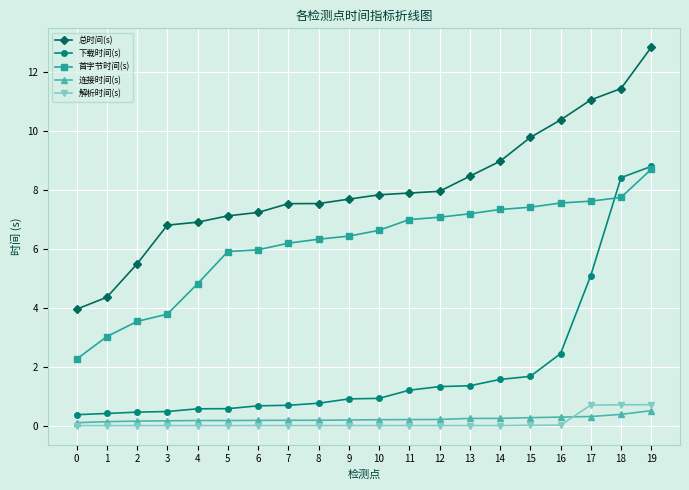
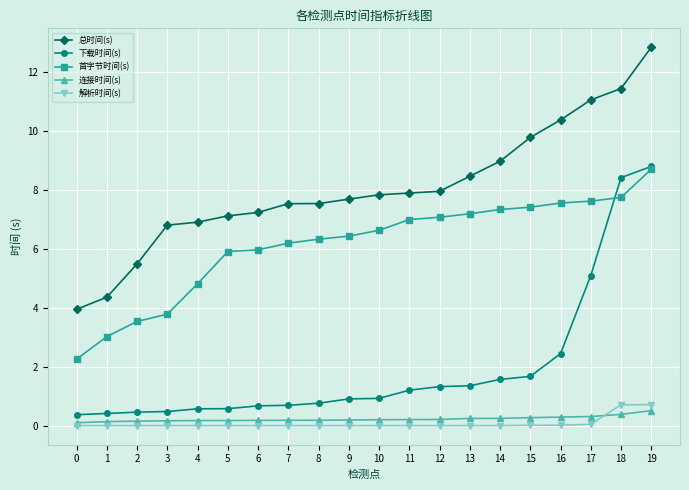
解析时间(s), 17: 0.7 -> 0.0
